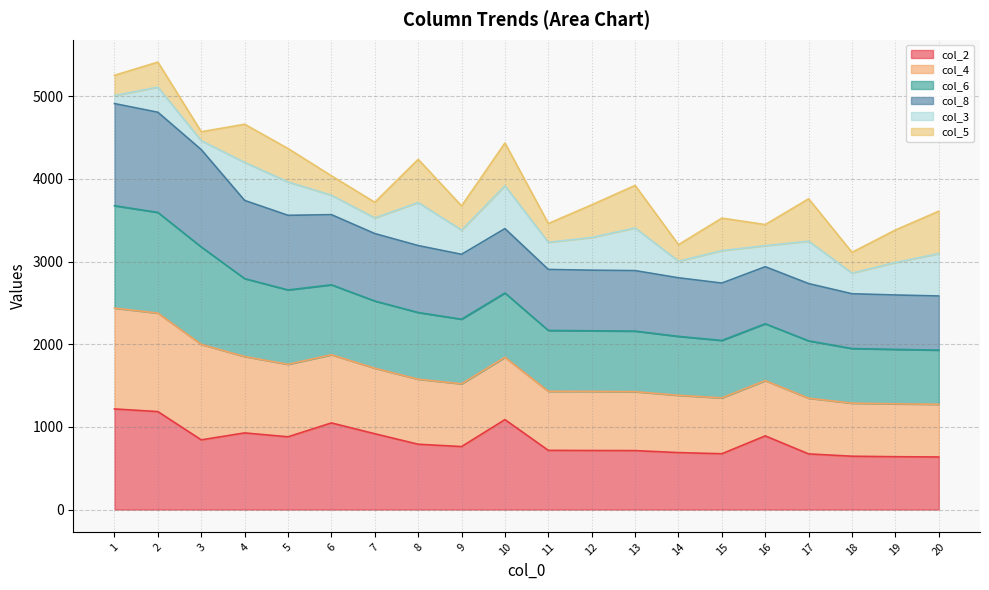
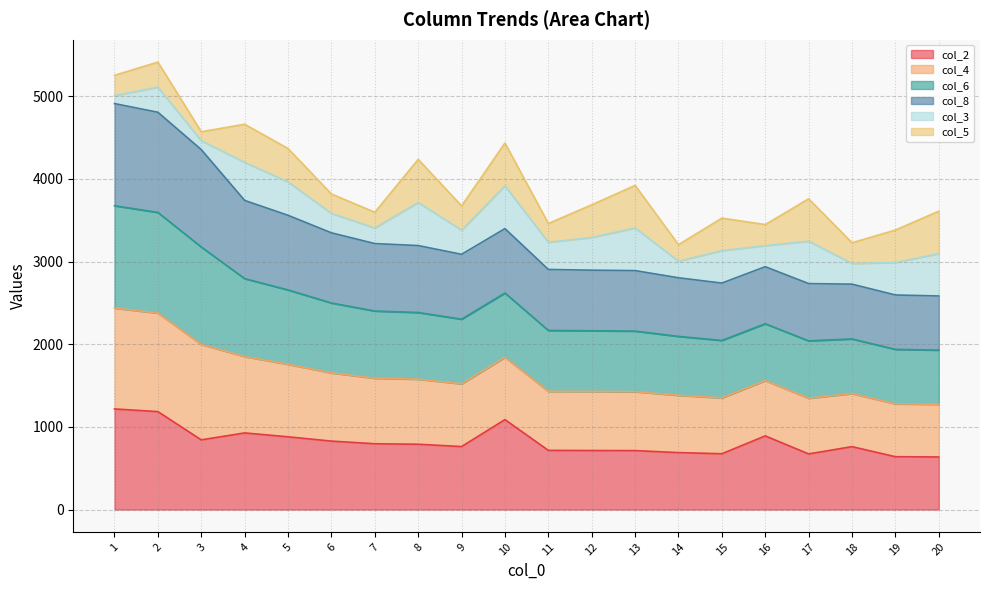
col_2, 6: 1000 -> 800
col_2, 7: 900 -> 800
col_2, 18: 600 -> 800
